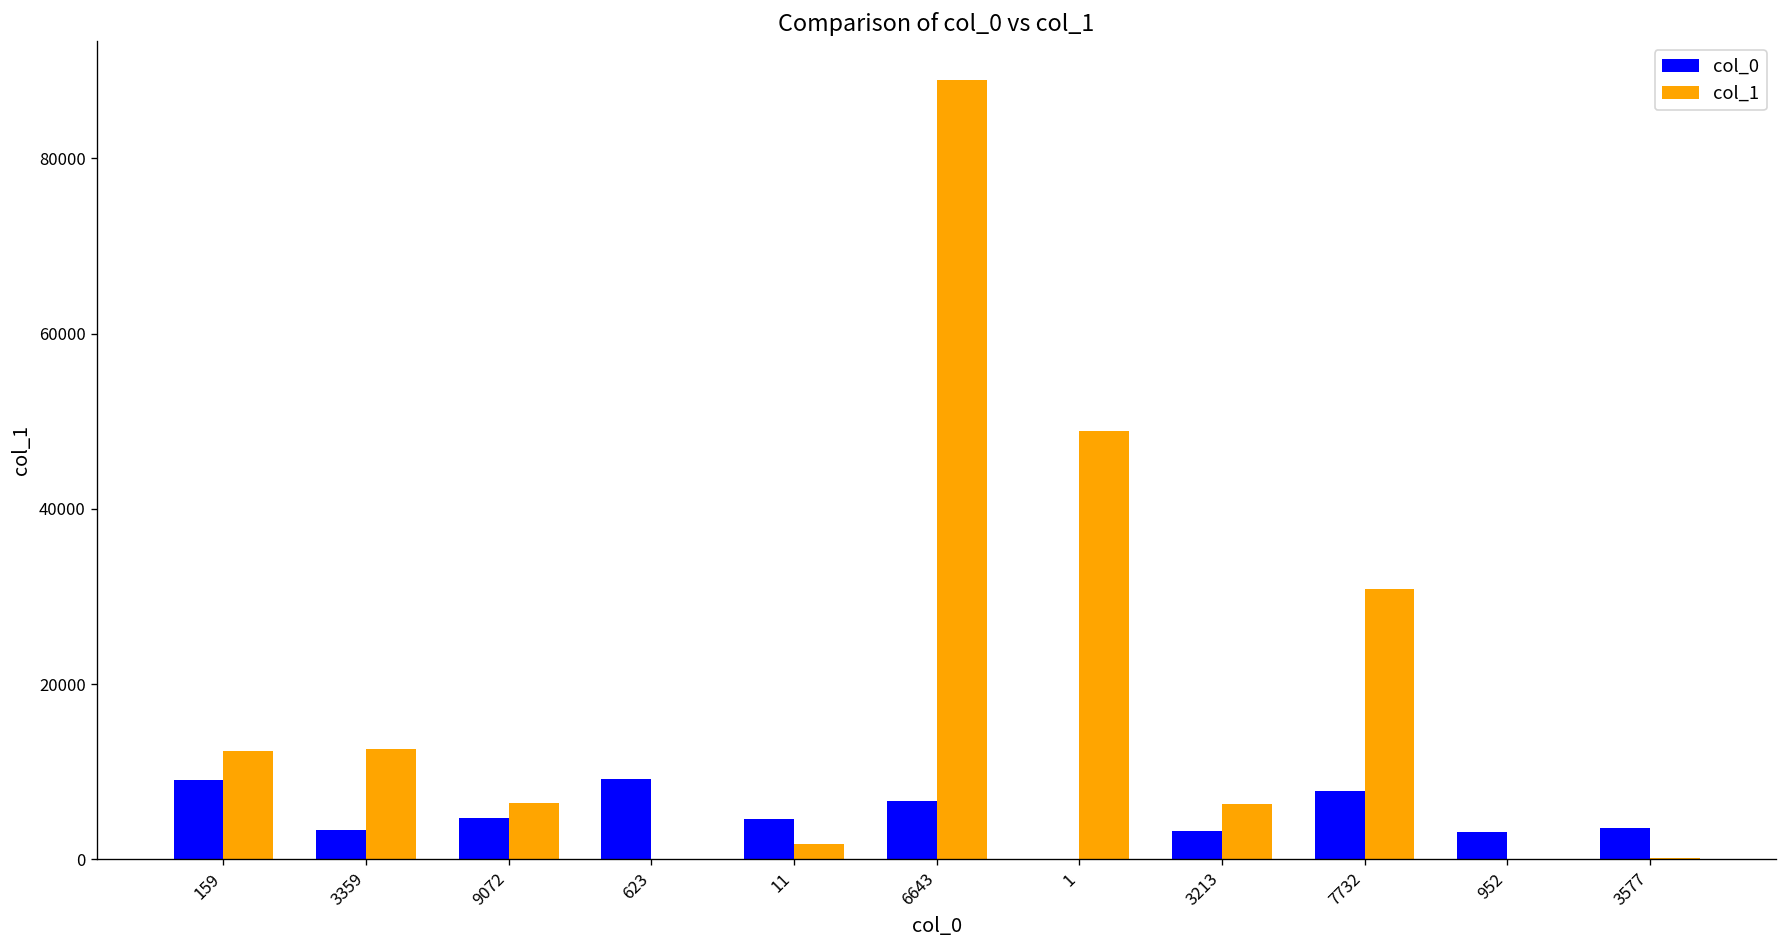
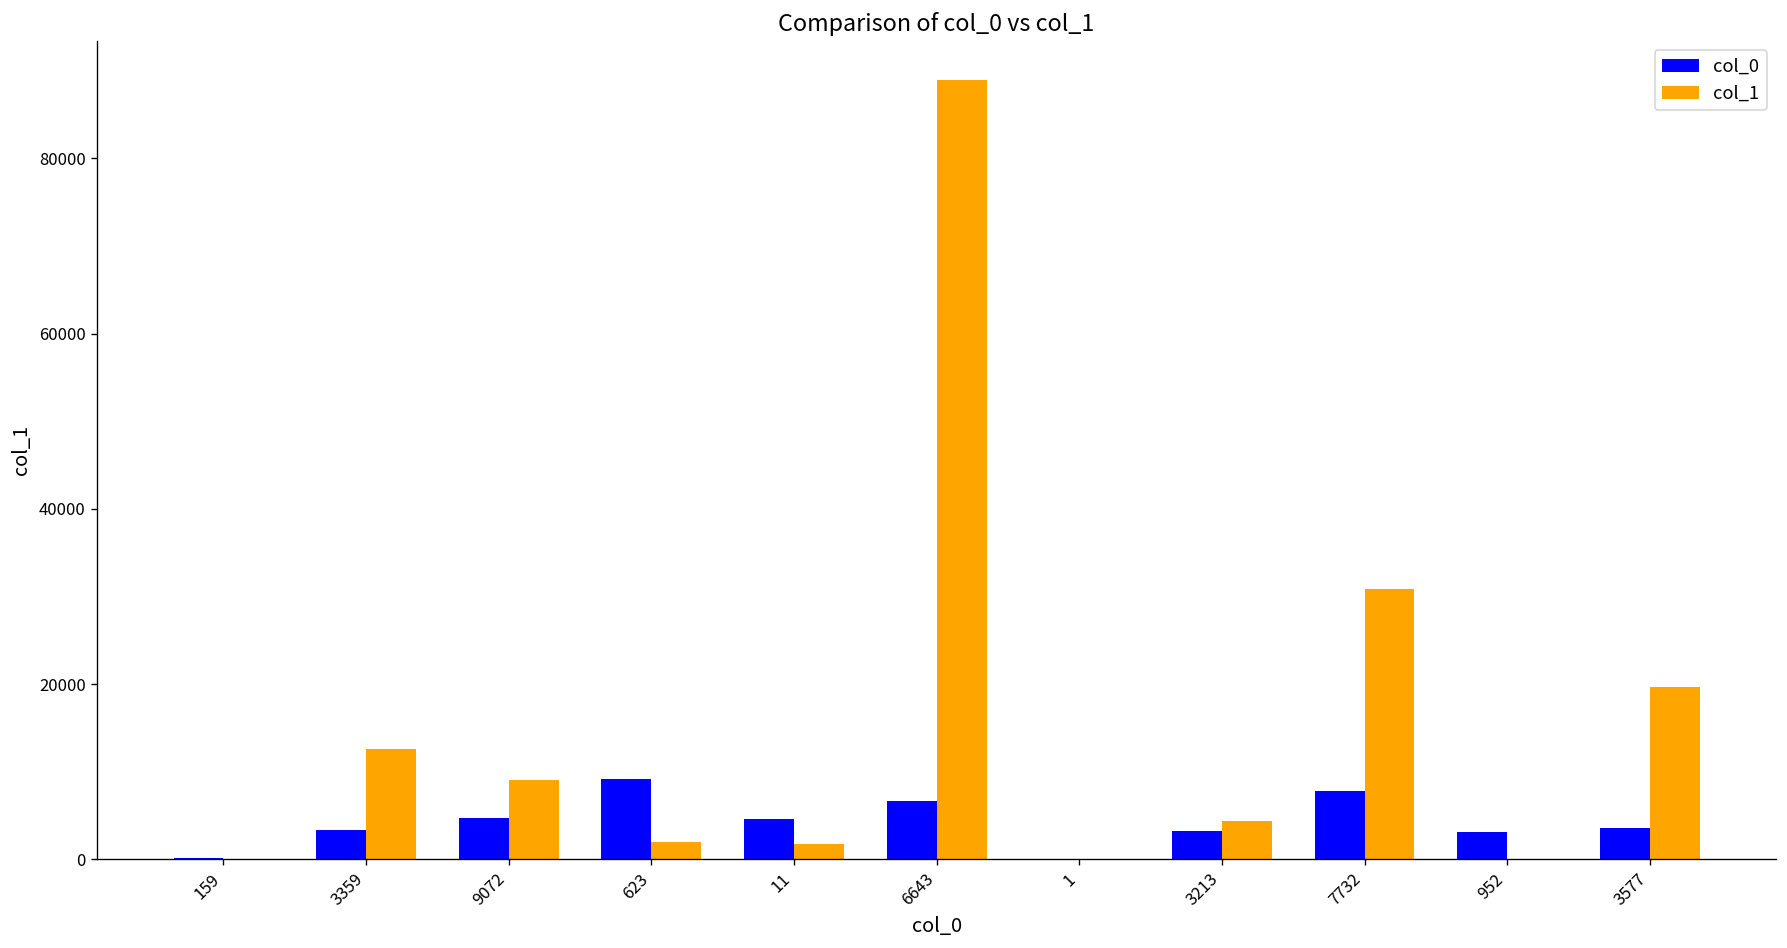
col_0, 159: 9000 -> 0
col_1, 159: 12000 -> 0
col_1, 9072: 6000 -> 9000
col_1, 623: 0 -> 2000
col_1, 1: 49000 -> 0
col_1, 3213: 6000 -> 4000
col_1, 3577: 0 -> 20000
